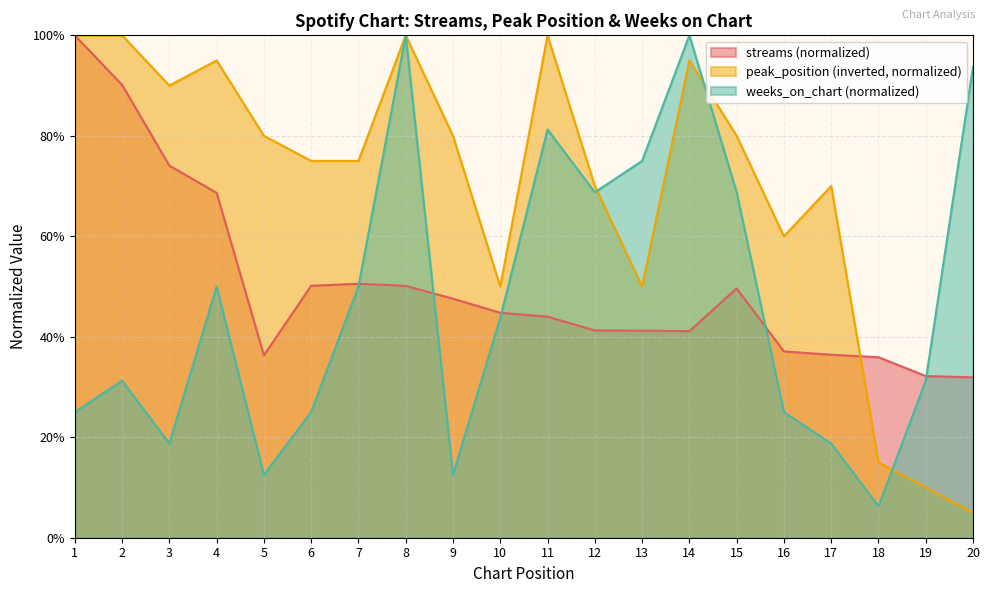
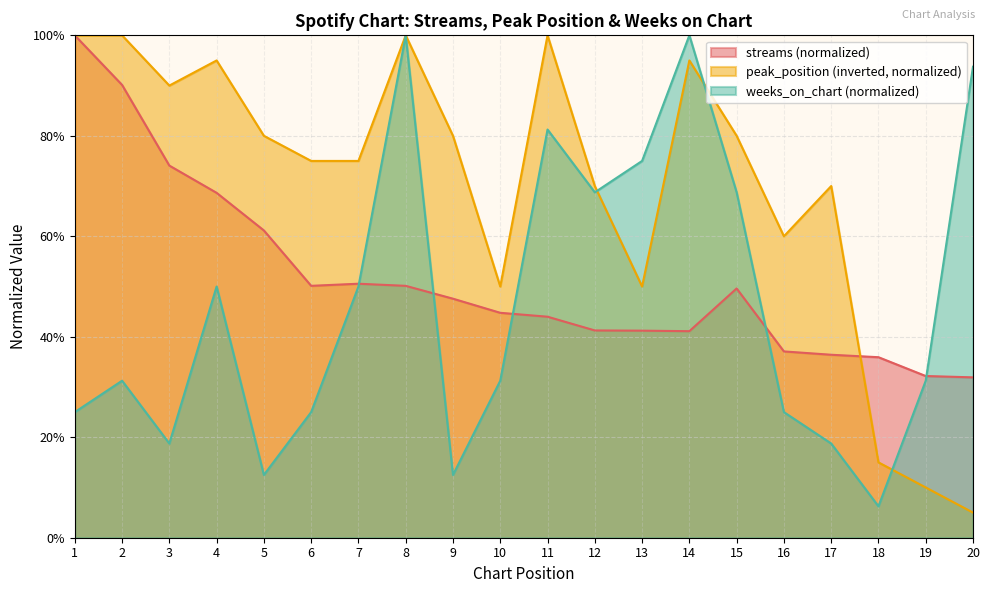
streams (normalized), 5: 36% -> 61%
weeks_on_chart (normalized), 10: 44% -> 31%
